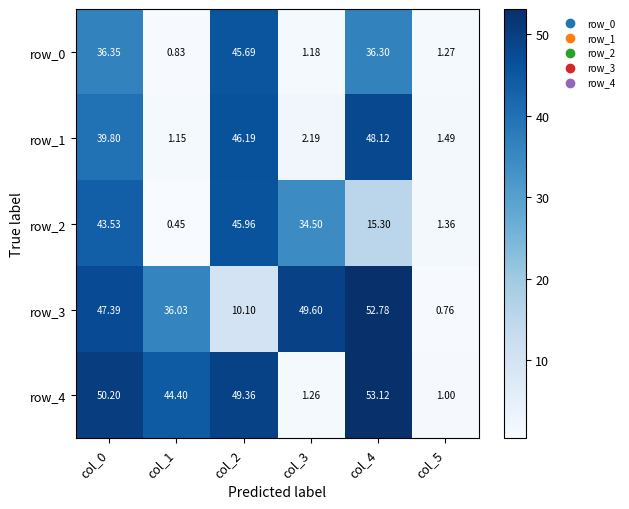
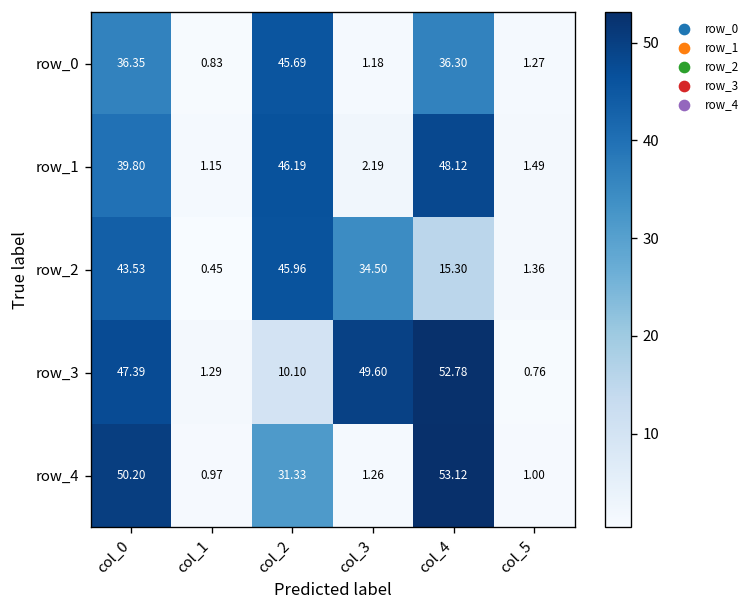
row_3, col_1: 36.03 -> 1.29
row_4, col_1: 44.40 -> 0.97
row_4, col_2: 49.36 -> 31.33
